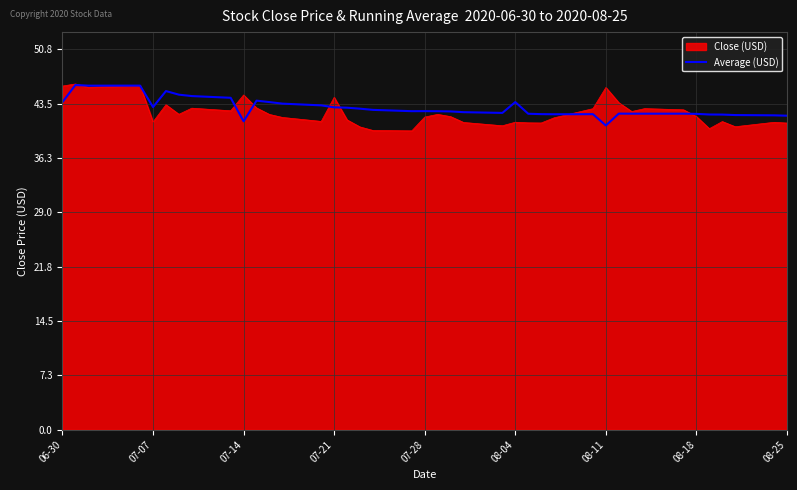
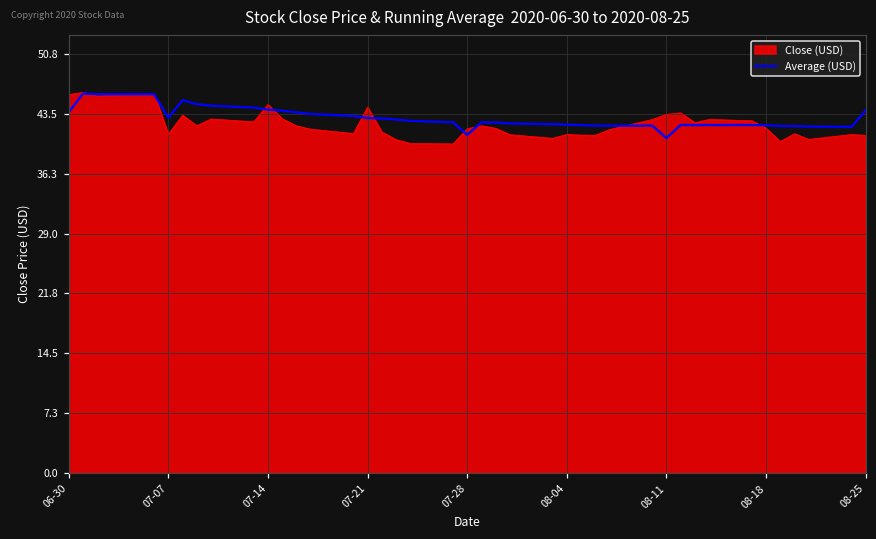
Average (USD), 07-14: 41 -> 44
Average (USD), 07-28: 43 -> 41
Average (USD), 08-04: 44 -> 42
Close (USD), 08-11: 46 -> 44
Average (USD), 08-25: 42 -> 44
